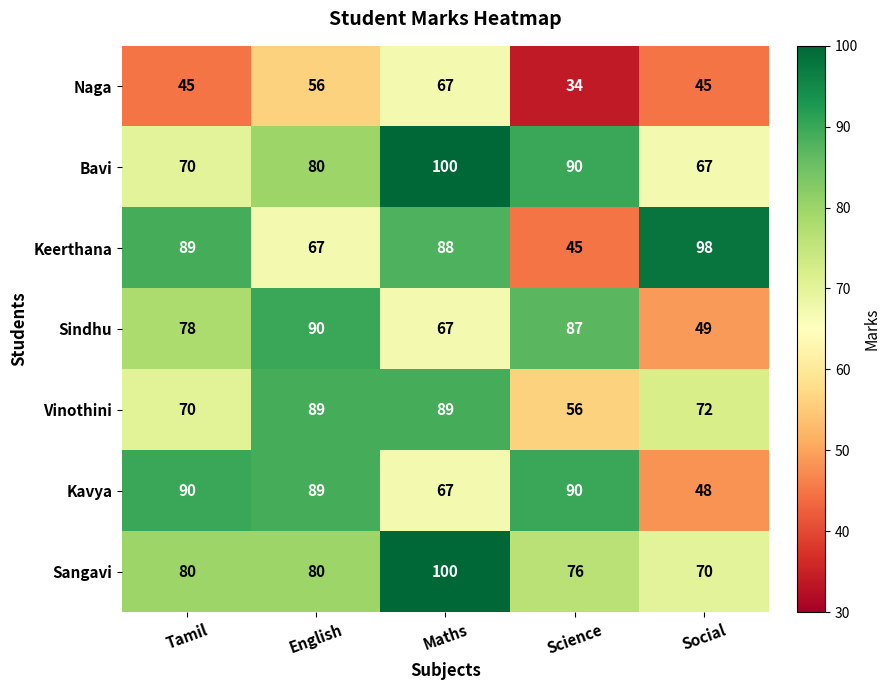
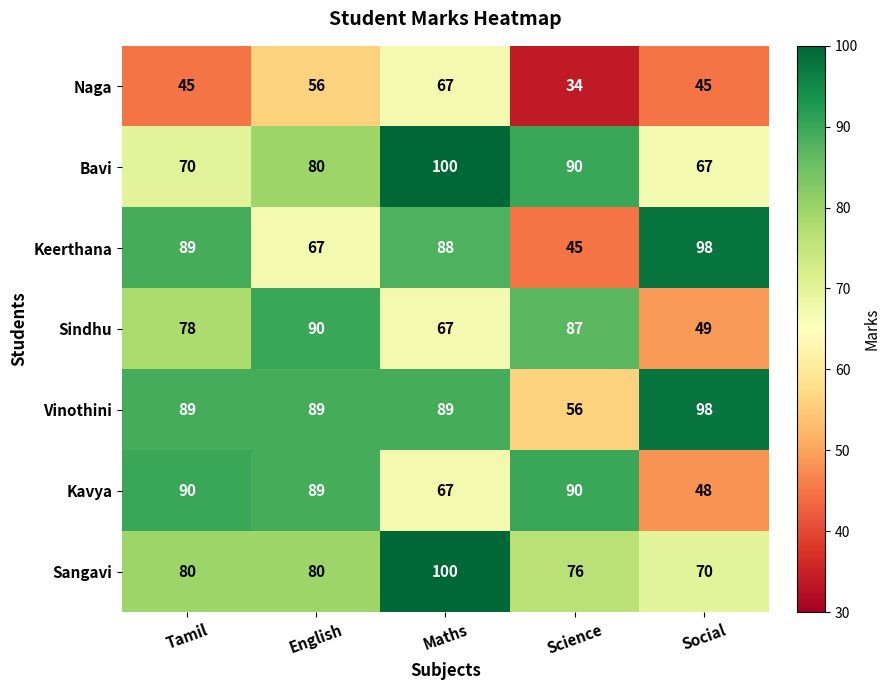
Vinothini, Tamil: 70 -> 89
Vinothini, Social: 72 -> 98
